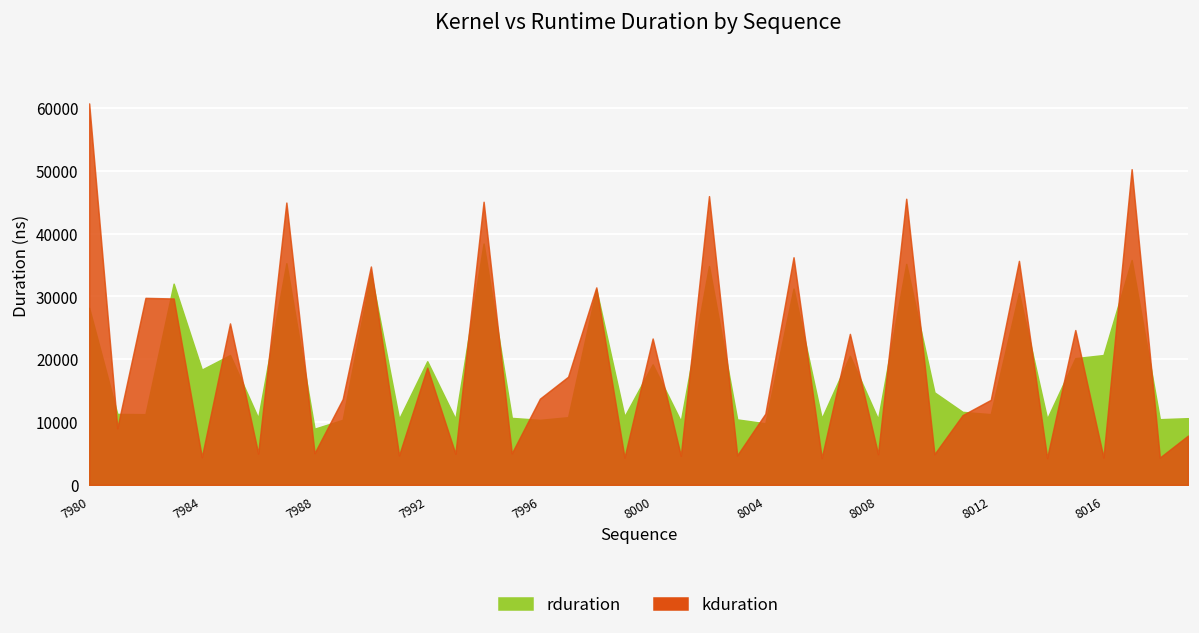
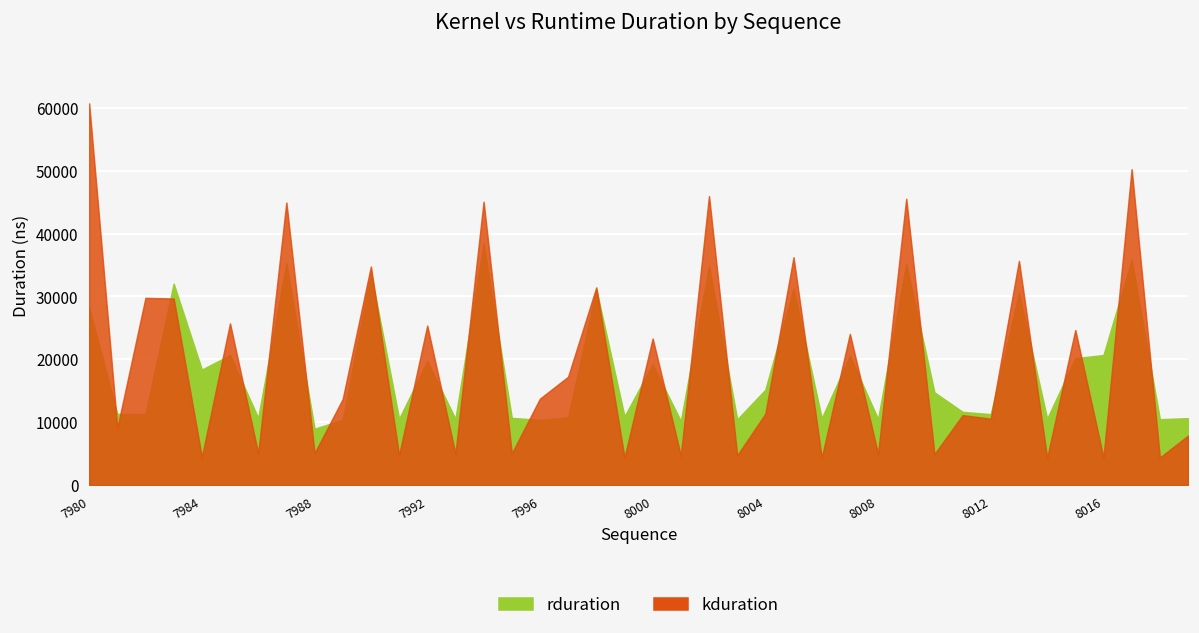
kduration, 7992: 19000 -> 25000
rduration, 8004: 10000 -> 15000
kduration, 8012: 14000 -> 11000
